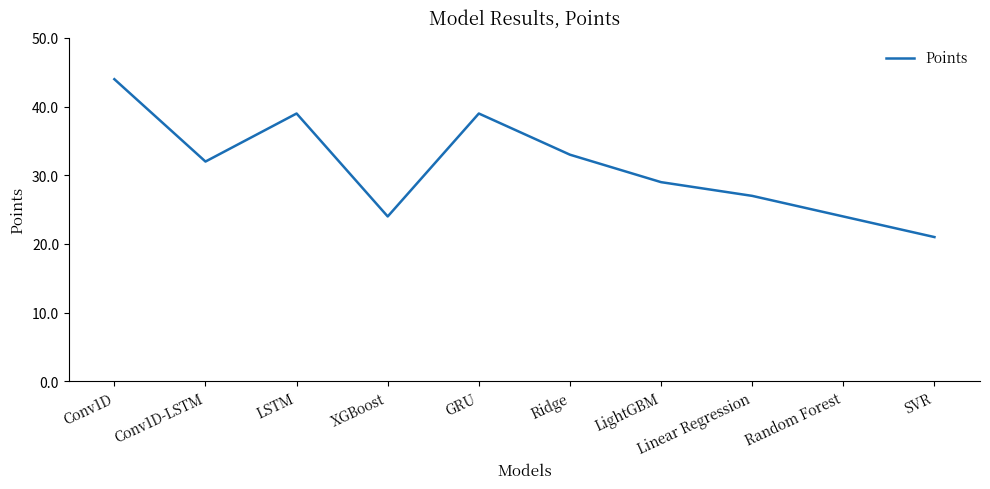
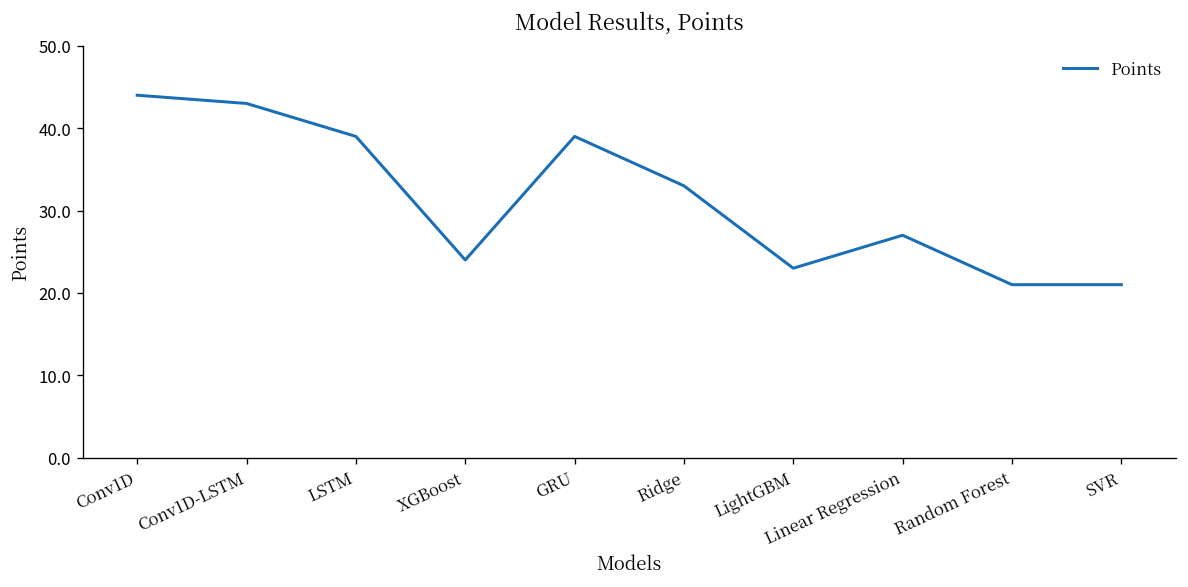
Conv1D-LSTM: 32 -> 43
LightGBM: 29 -> 23
Random Forest: 24 -> 21
